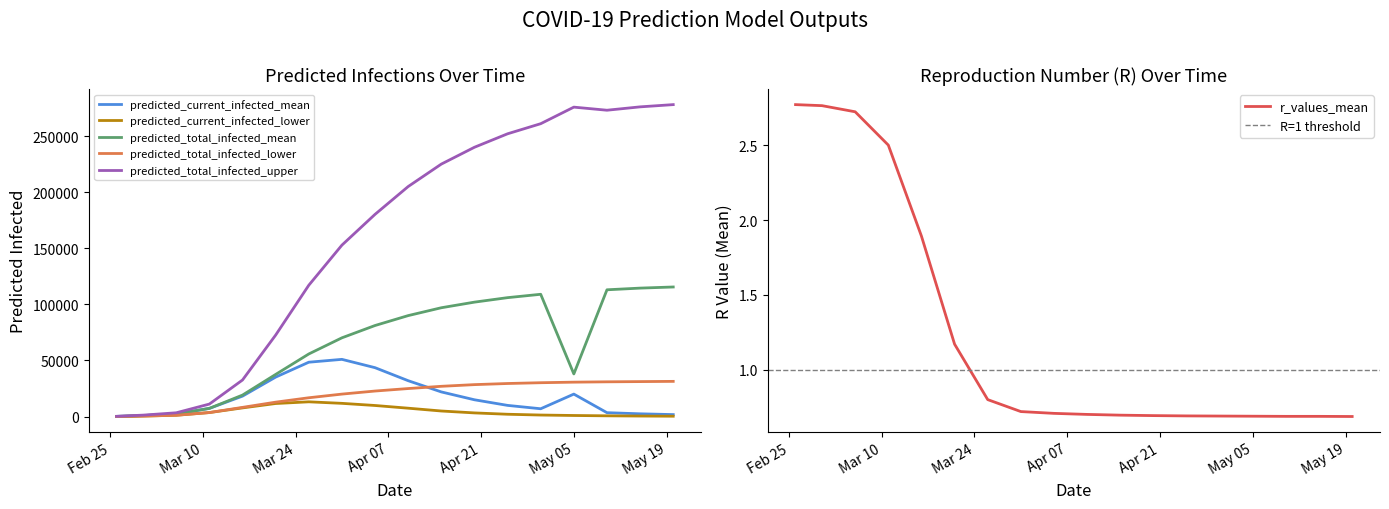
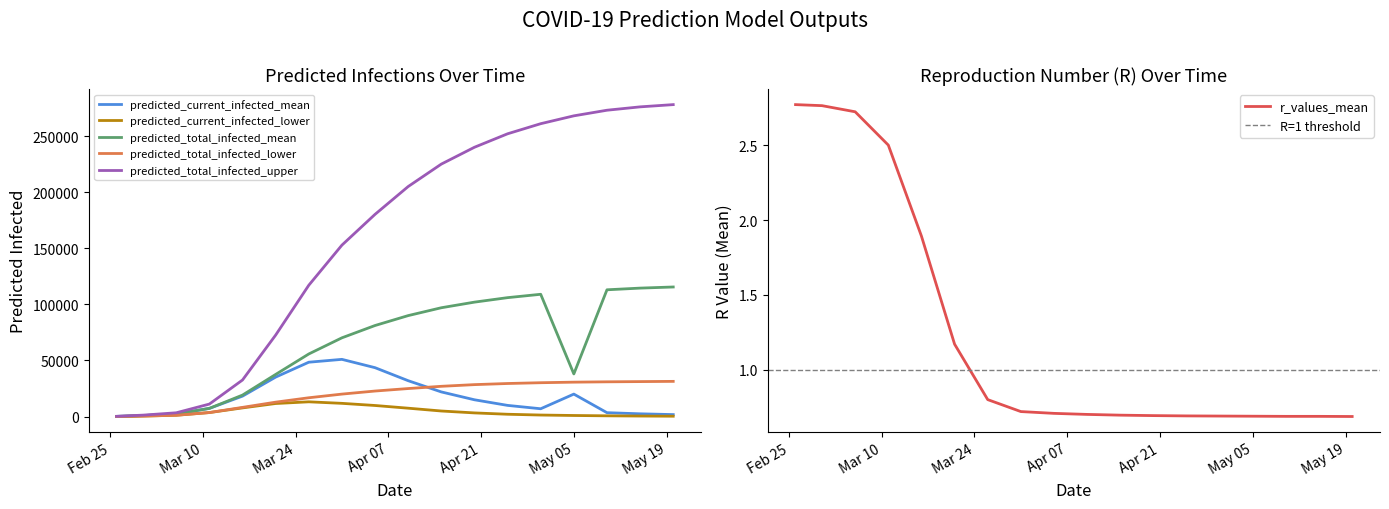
Predicted Infections Over Time, predicted_total_infected_upper, May 05: 276000 -> 268000
